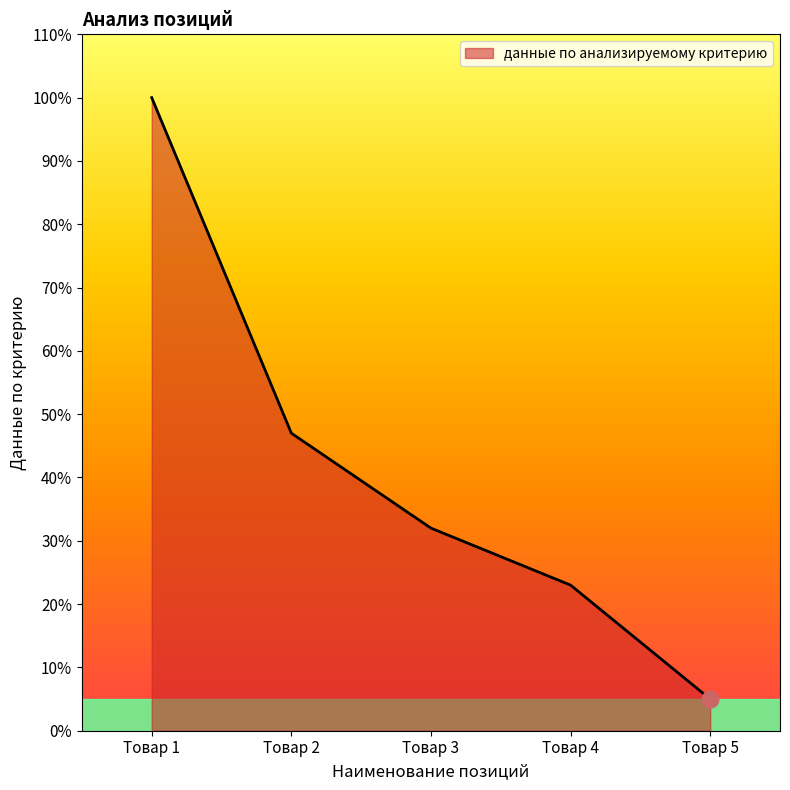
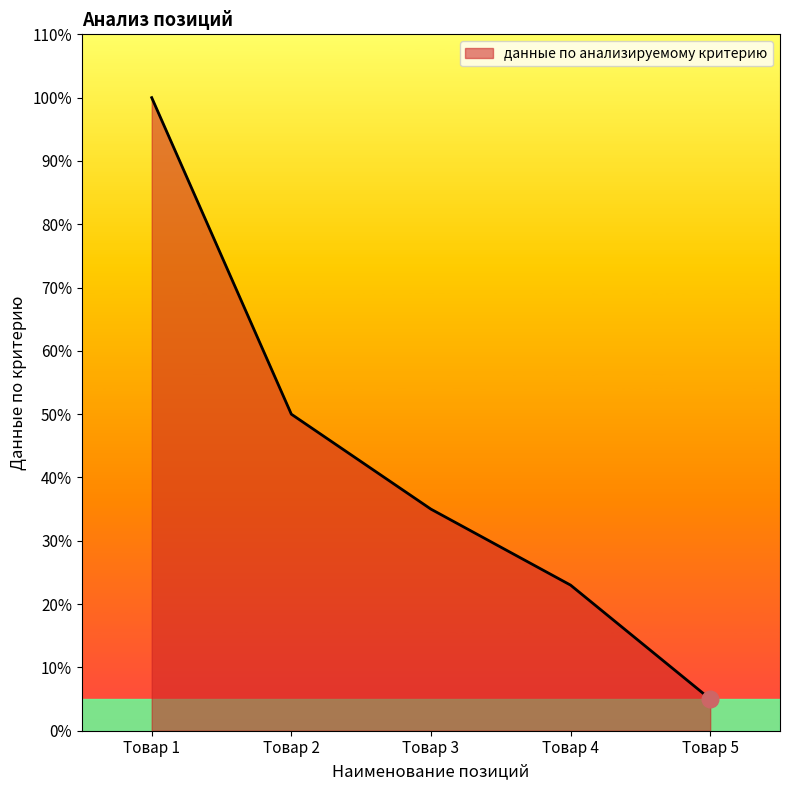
данные по анализируемому критерию, Товар 2: 47% -> 50%
данные по анализируемому критерию, Товар 3: 32% -> 35%
